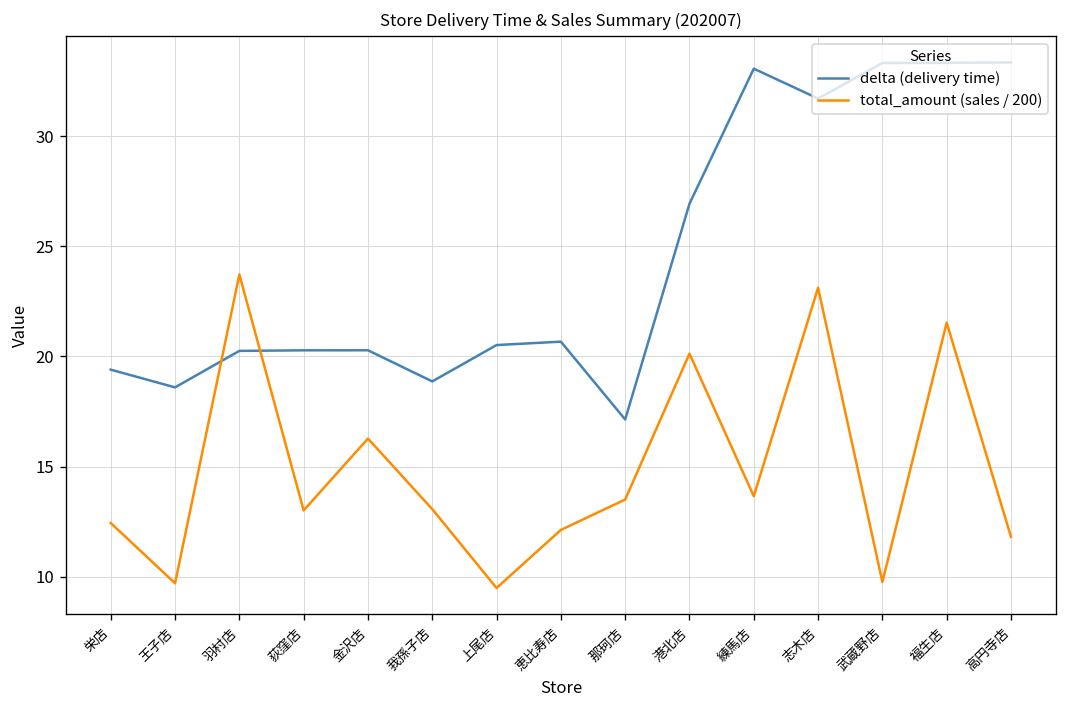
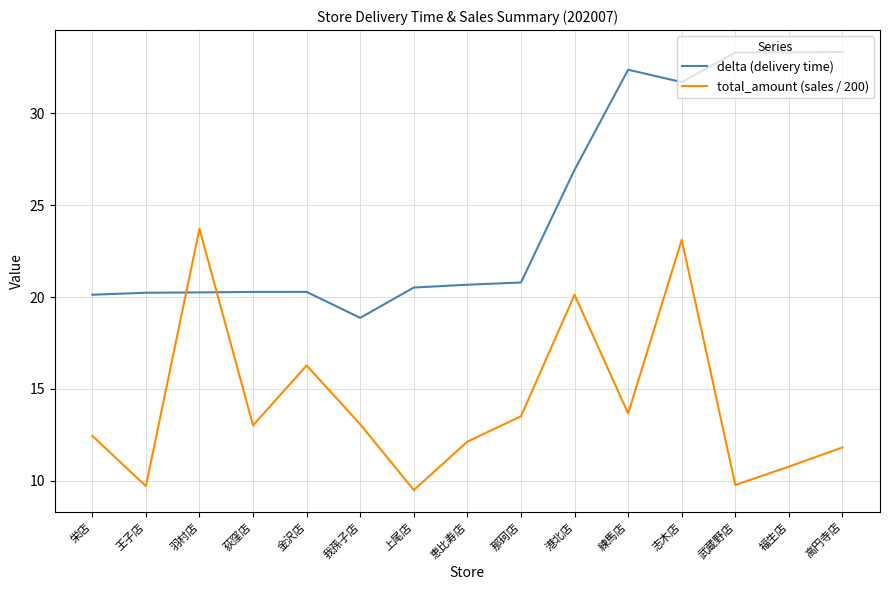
delta (delivery time), 栄店: 19.4 -> 20.1
delta (delivery time), 王子店: 18.6 -> 20.2
delta (delivery time), 那珂店: 17.1 -> 20.8
delta (delivery time), 練馬店: 33.1 -> 32.4
total_amount (sales / 200), 福生店: 21.5 -> 10.8
